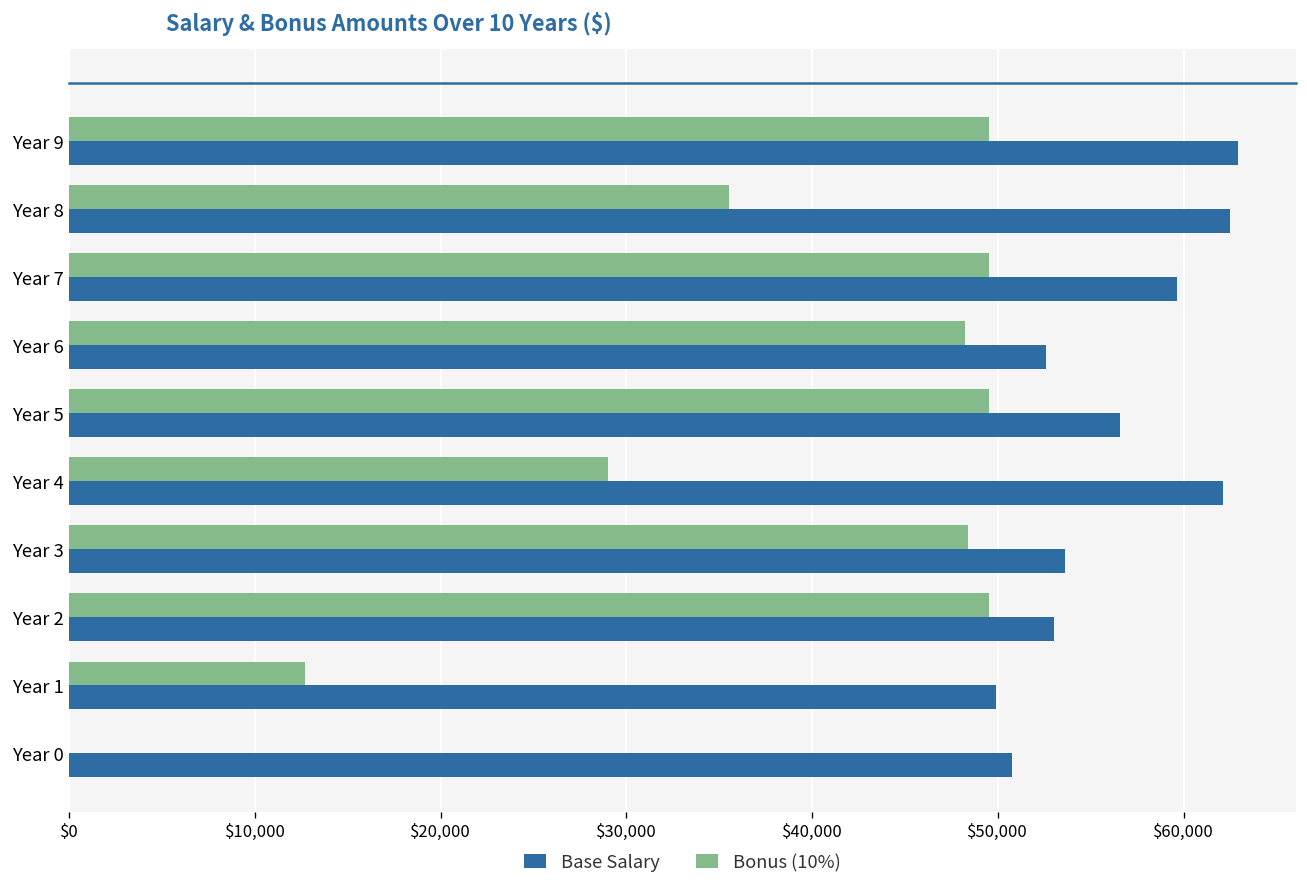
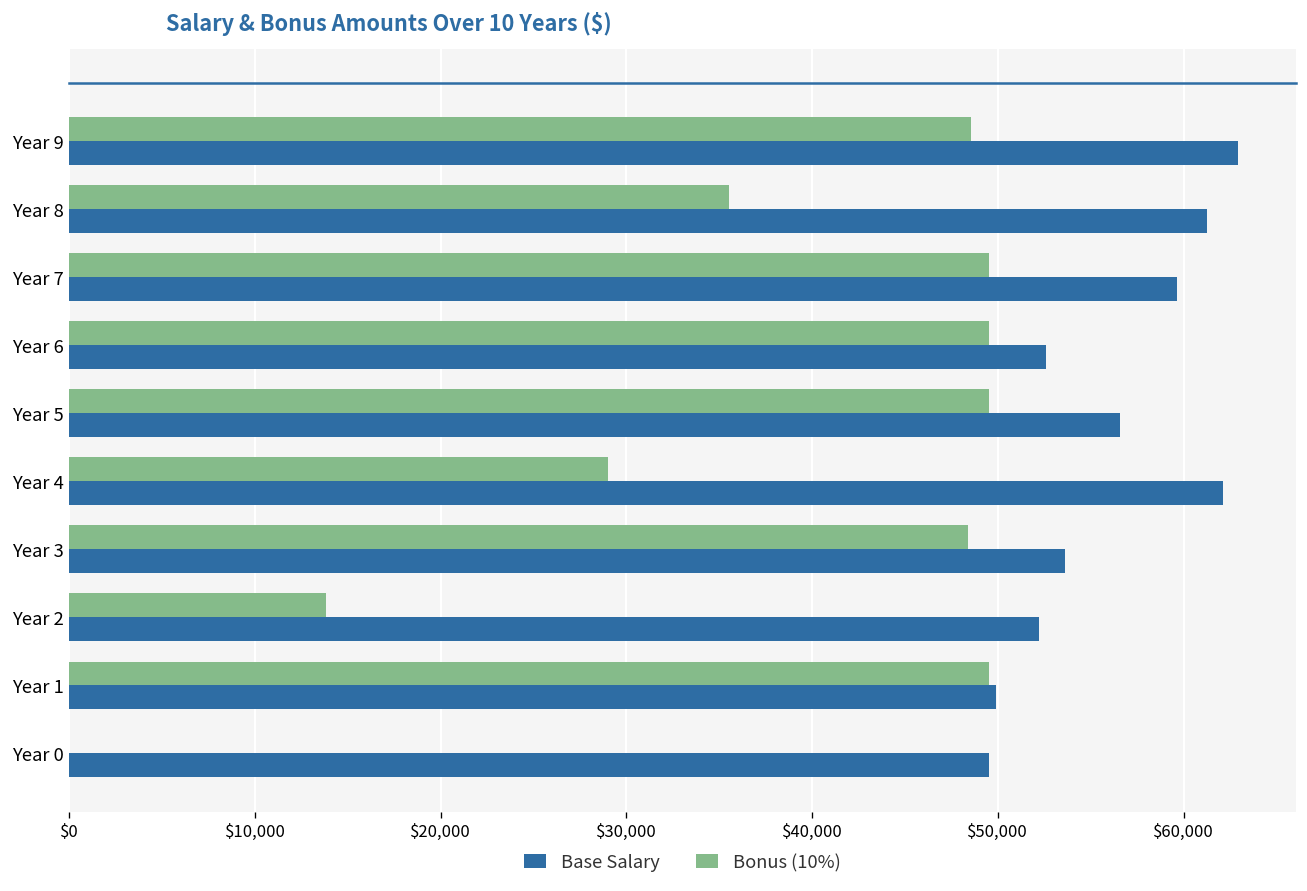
Bonus (10%), Year 9: $49,500 -> $48,600
Base Salary, Year 8: $62,500 -> $61,300
Bonus (10%), Year 6: $48,300 -> $49,500
Bonus (10%), Year 2: $49,500 -> $13,800
Base Salary, Year 2: $53,000 -> $52,200
Bonus (10%), Year 1: $12,700 -> $49,500
Base Salary, Year 0: $50,800 -> $49,500
